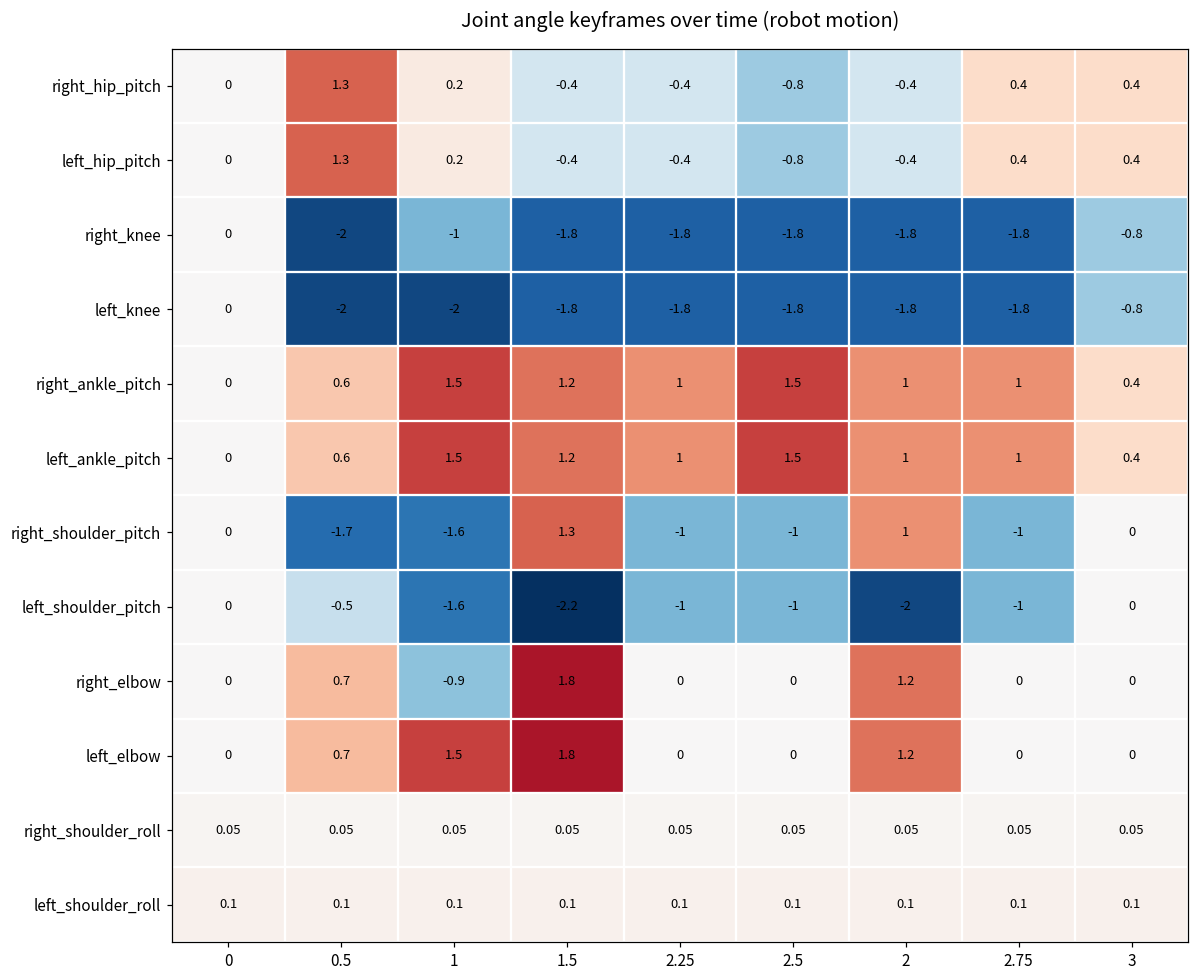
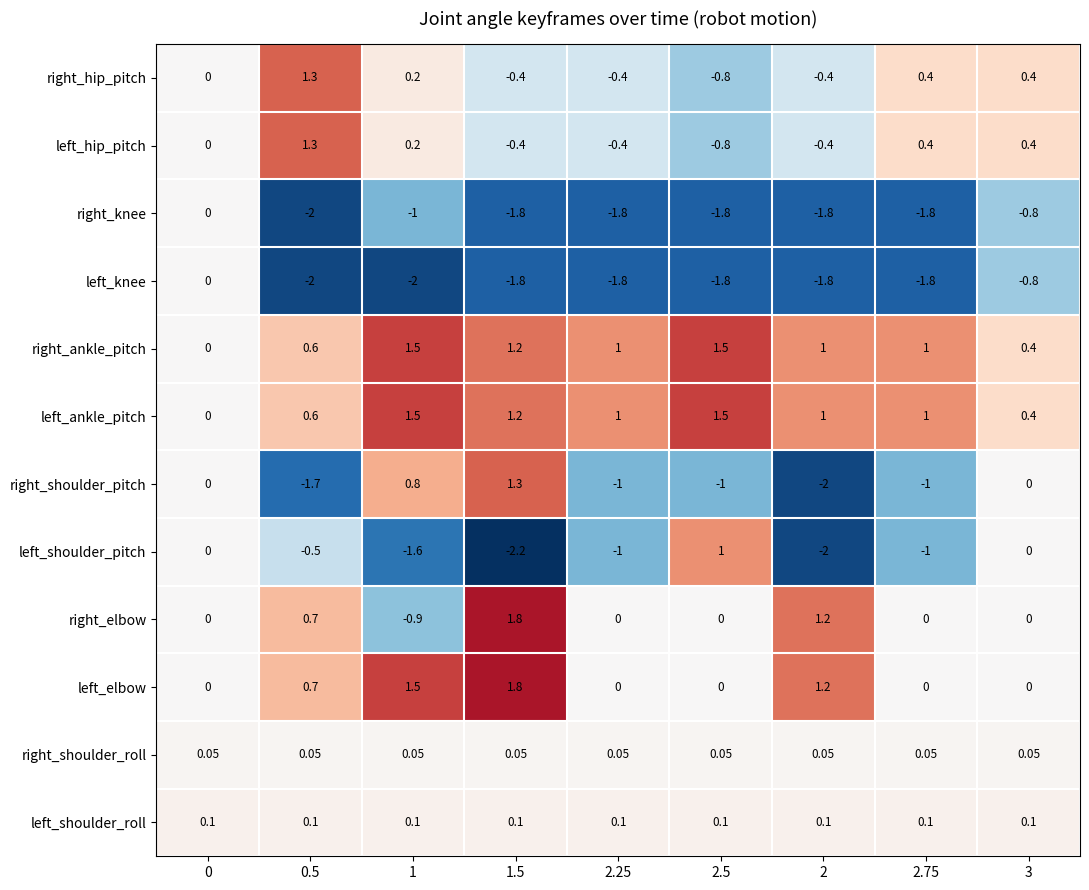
right_shoulder_pitch, 1: -1.6 -> 0.8
right_shoulder_pitch, 2: 1 -> -2
left_shoulder_pitch, 2.5: -1 -> 1
